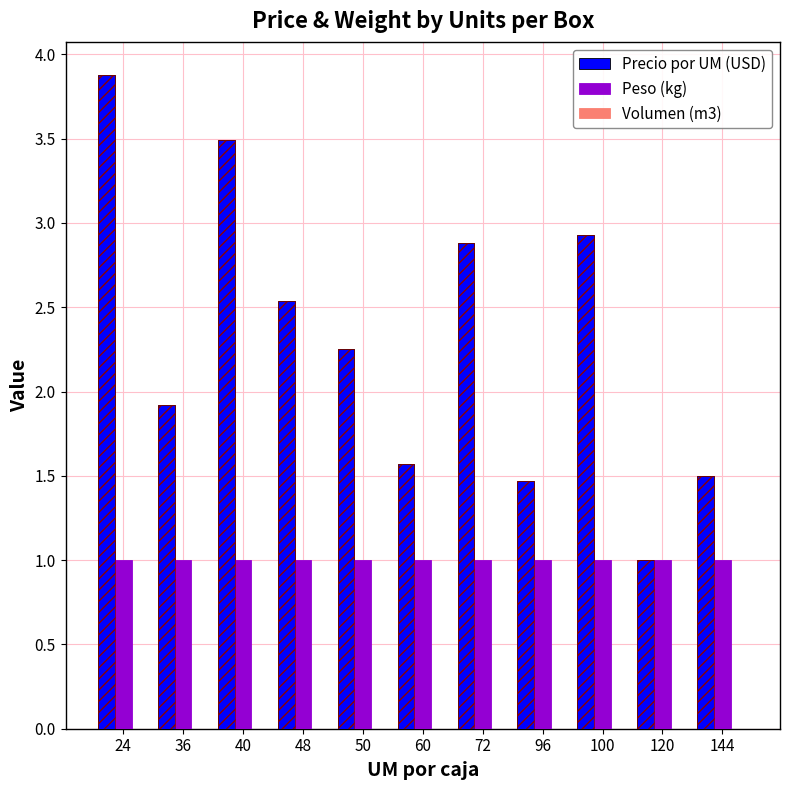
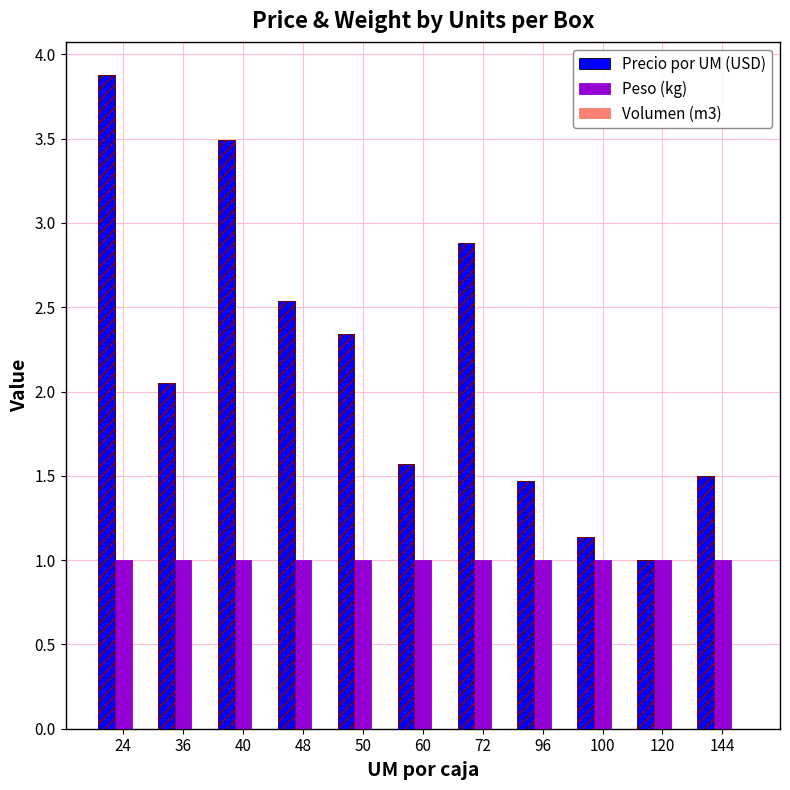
Precio por UM (USD), 36: 1.92 -> 2.05
Precio por UM (USD), 50: 2.25 -> 2.34
Precio por UM (USD), 100: 2.93 -> 1.14
